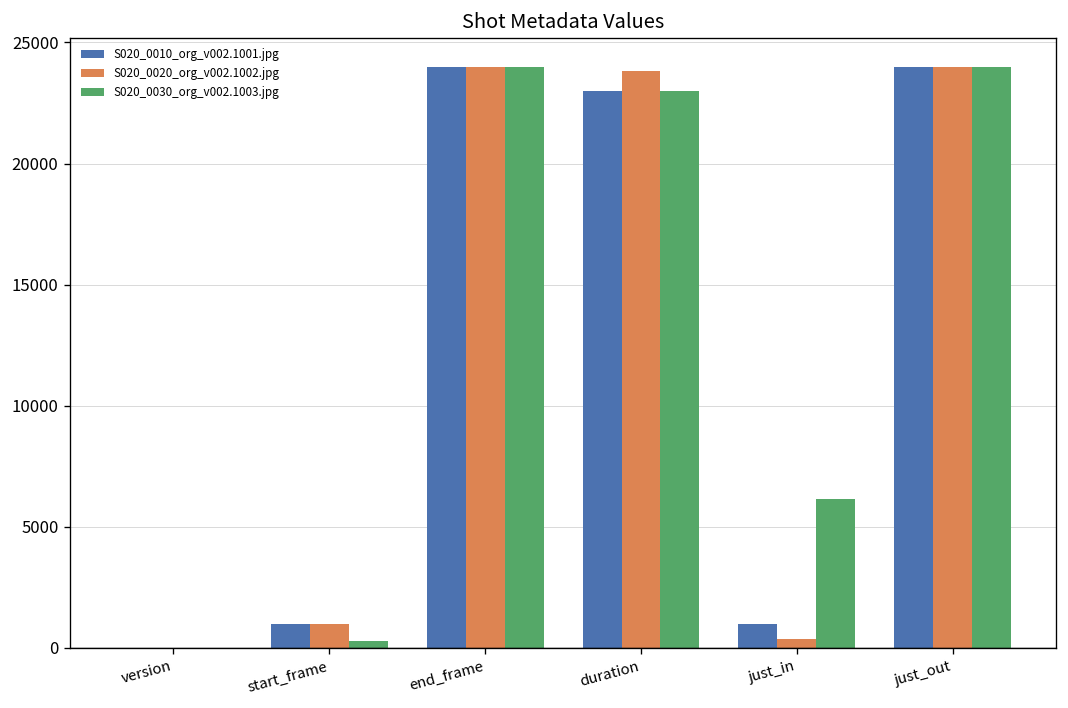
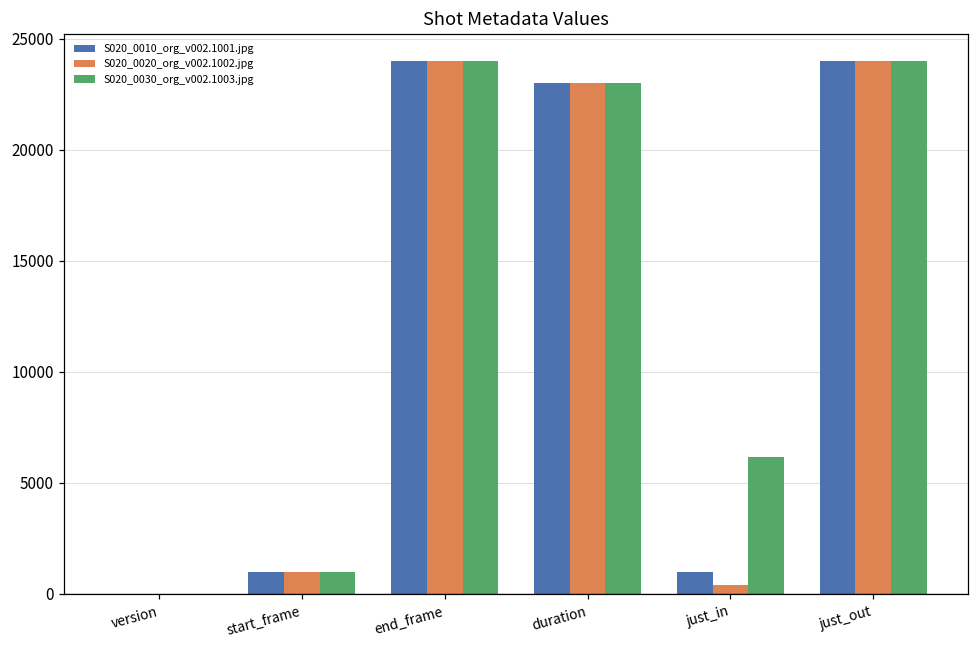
S020_0030_org_v002.1003.jpg, start_frame: 300 -> 1000
S020_0020_org_v002.1002.jpg, duration: 23800 -> 23000
